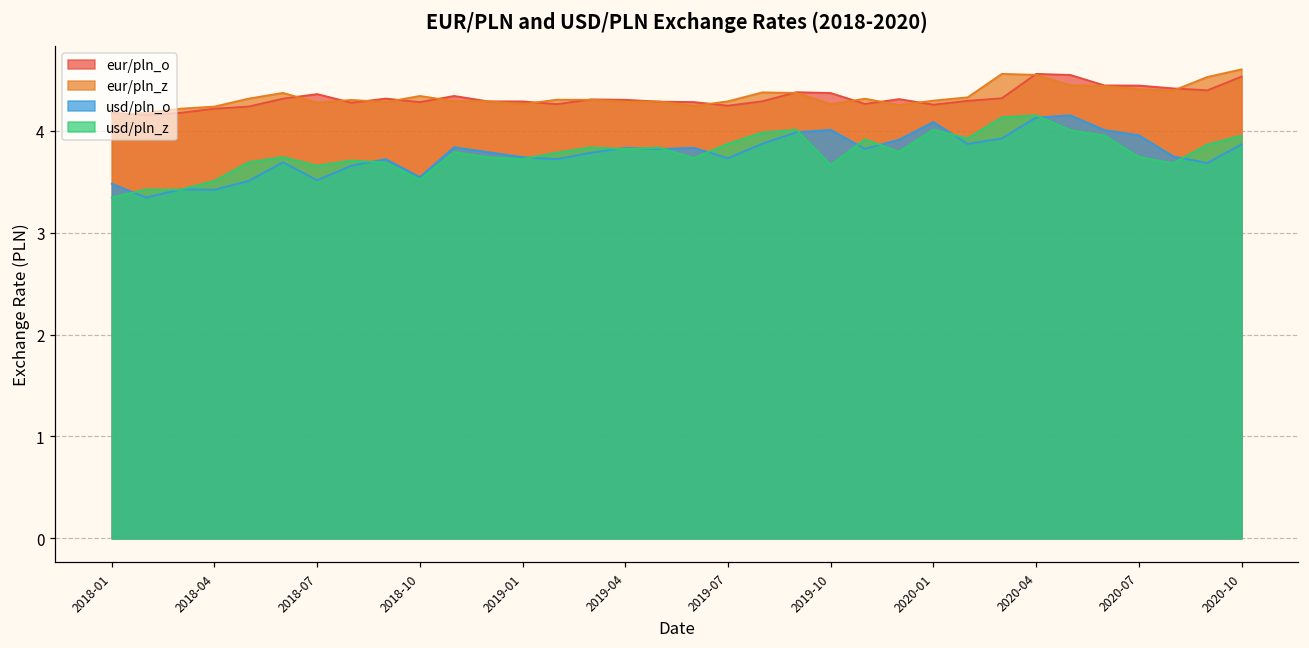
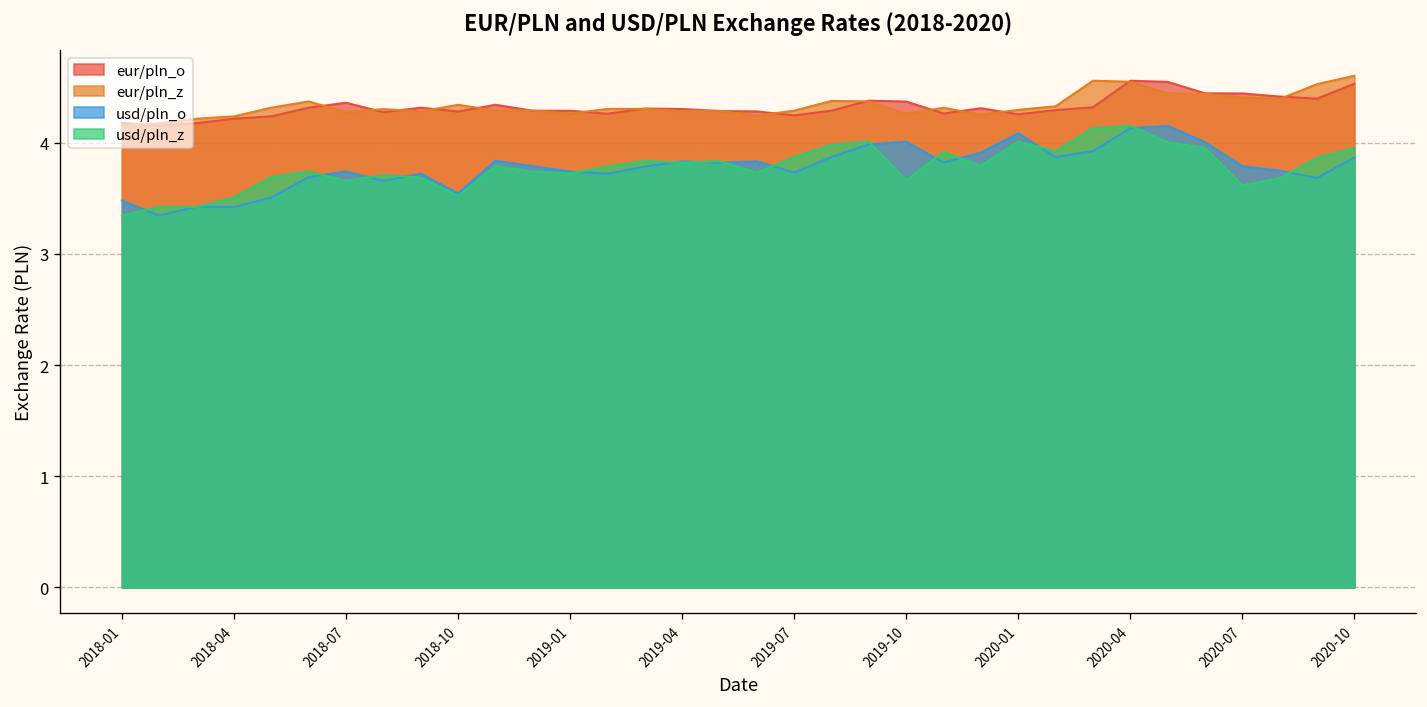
usd/pln_o, 2018-07: 3.5 -> 3.7
usd/pln_o, 2020-07: 4.0 -> 3.8
usd/pln_z, 2020-07: 3.7 -> 3.6
